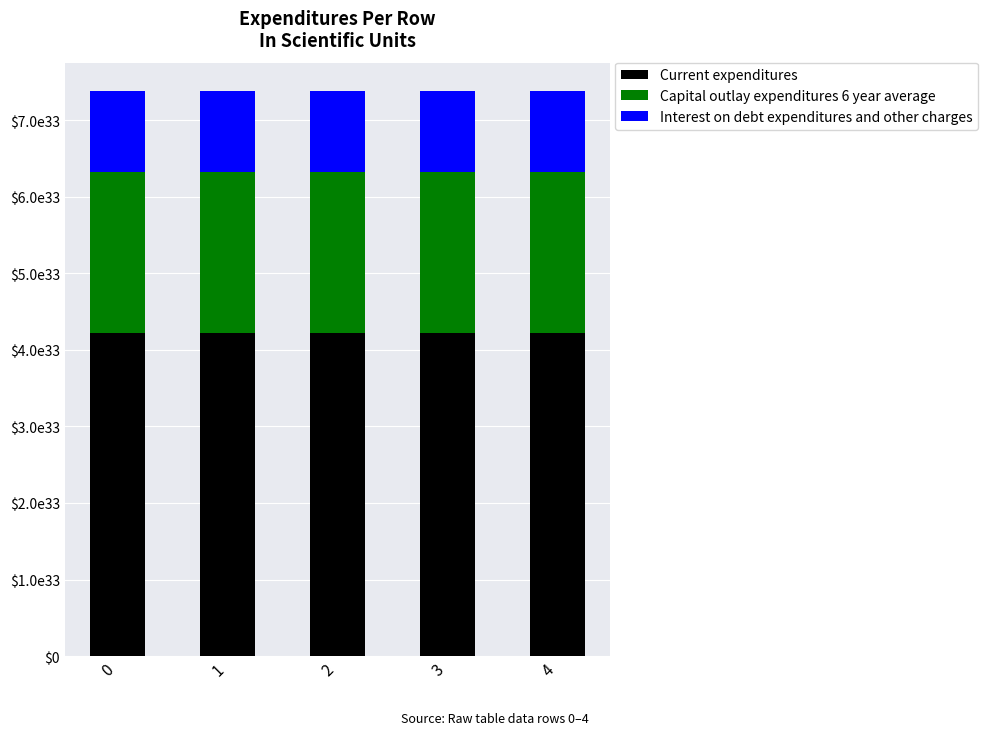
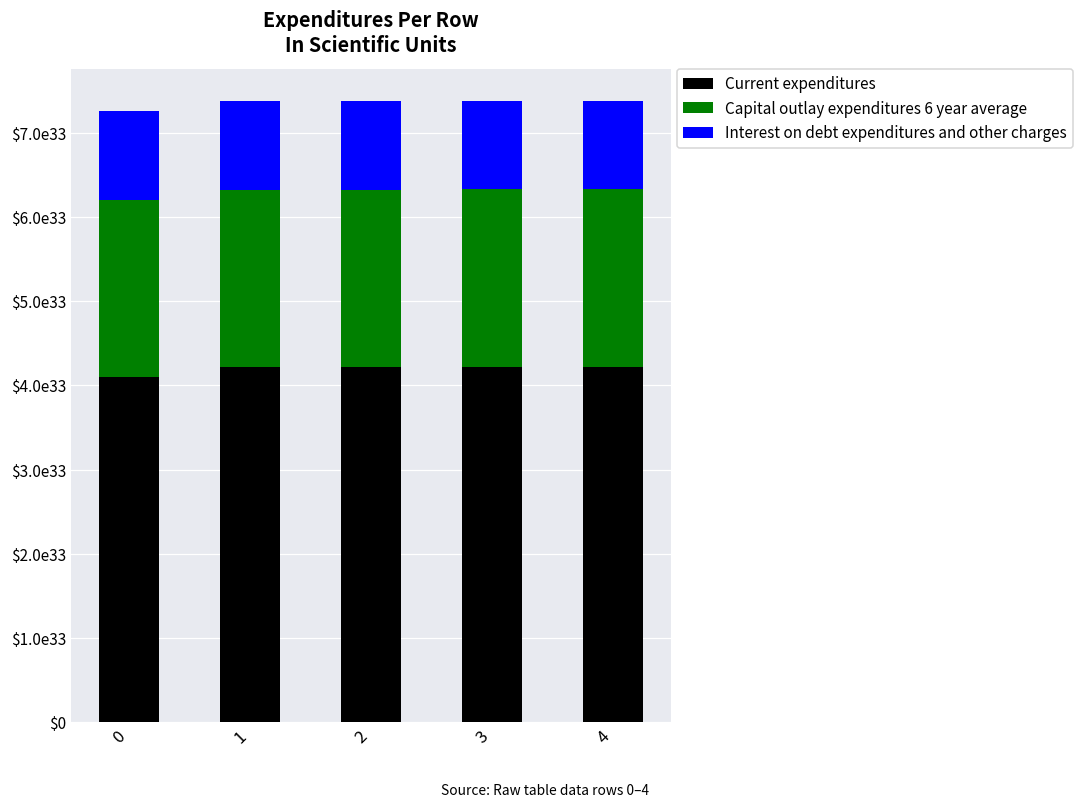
Current expenditures, 0: $4200000000000000000000000000000000 -> $4100000000000000000000000000000000
